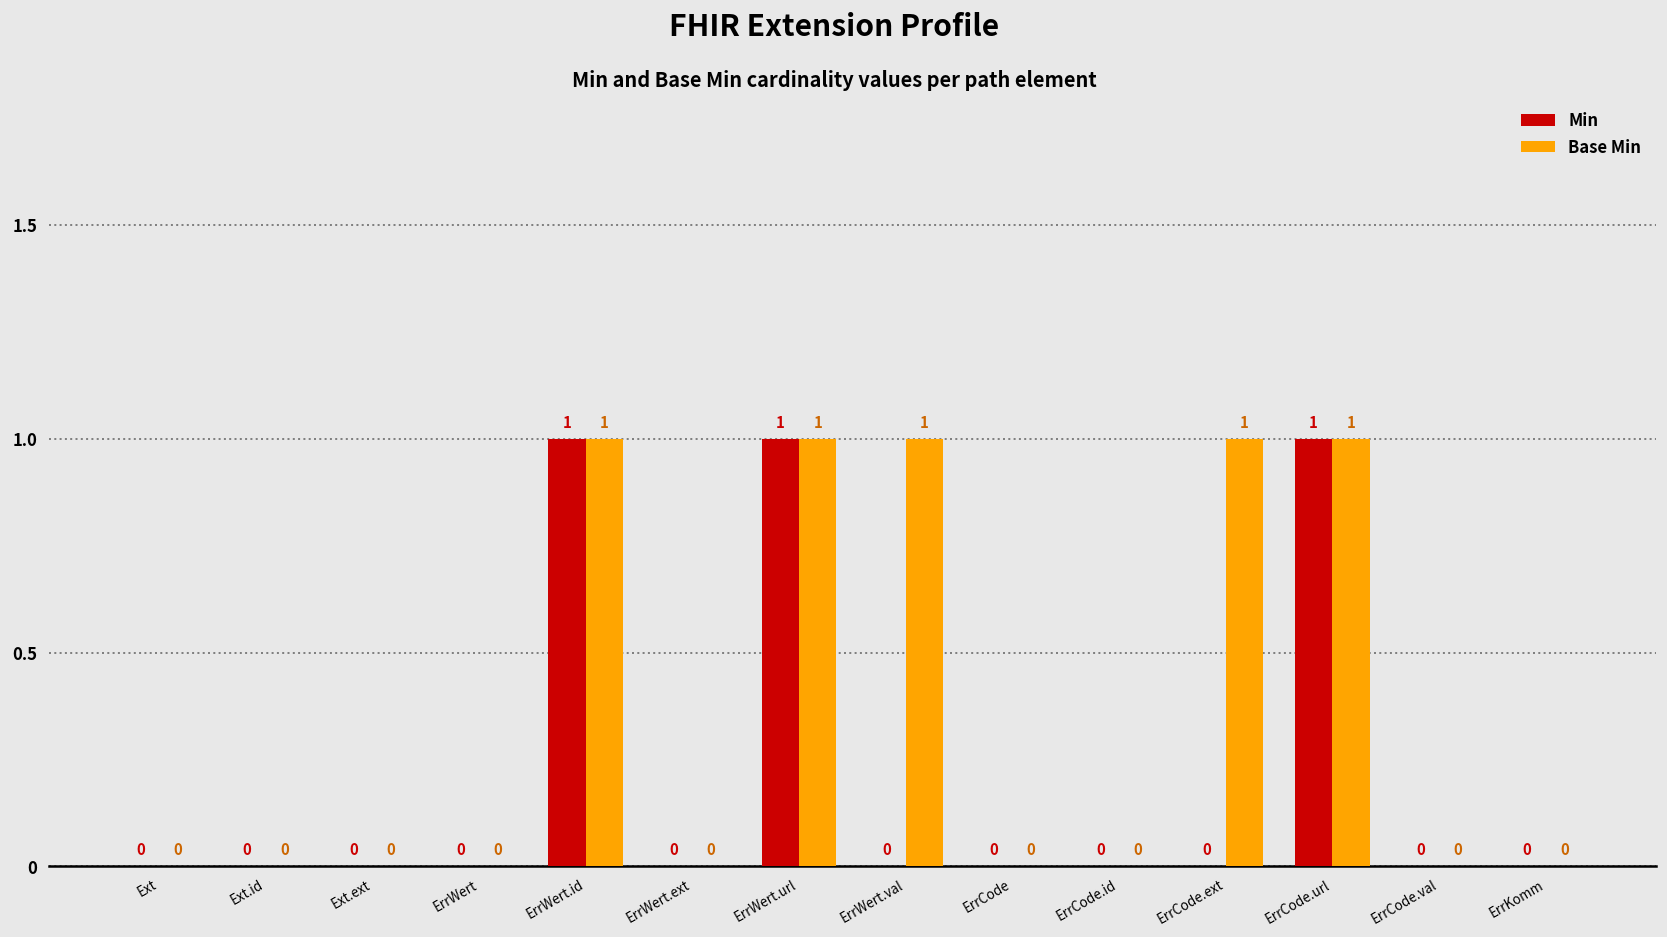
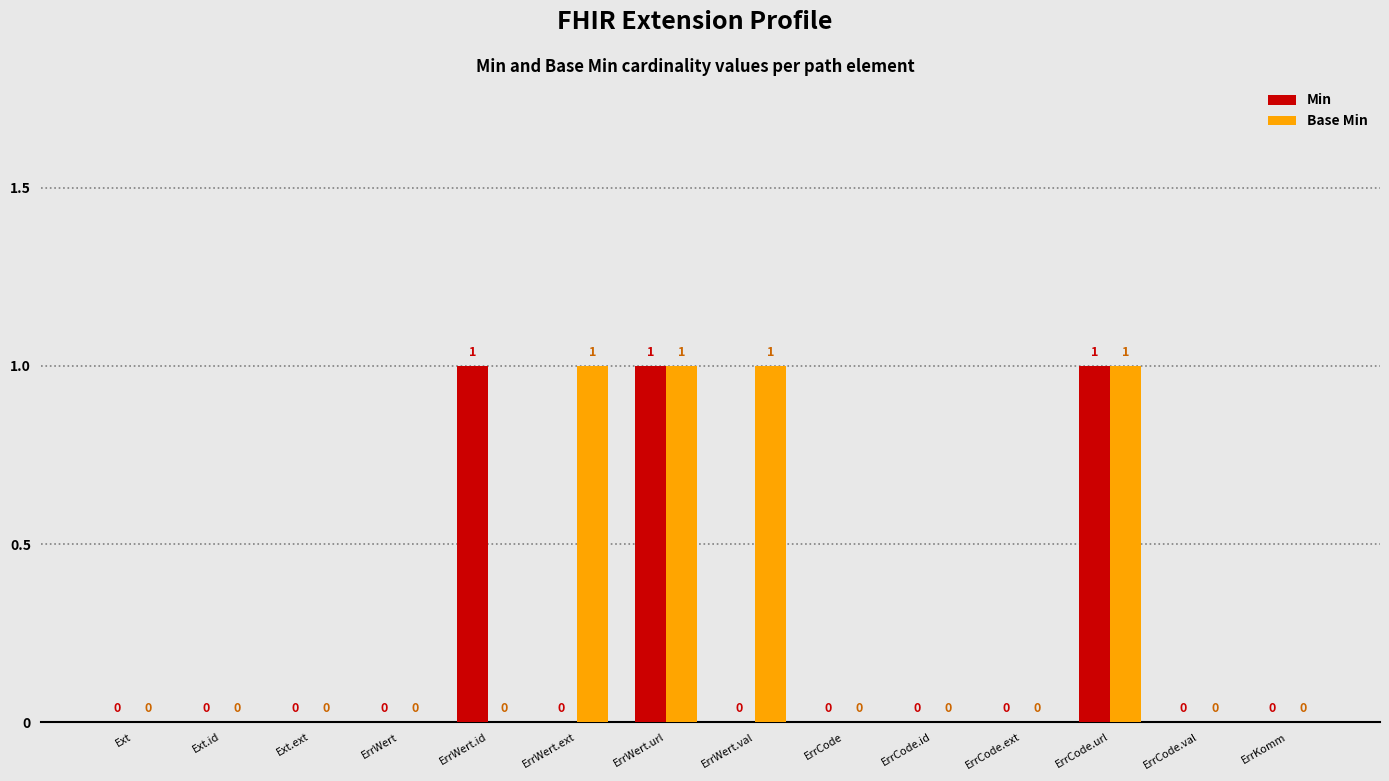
Base Min, ErrWert.id: 1 -> 0
Base Min, ErrWert.ext: 0 -> 1
Base Min, ErrCode.ext: 1 -> 0
